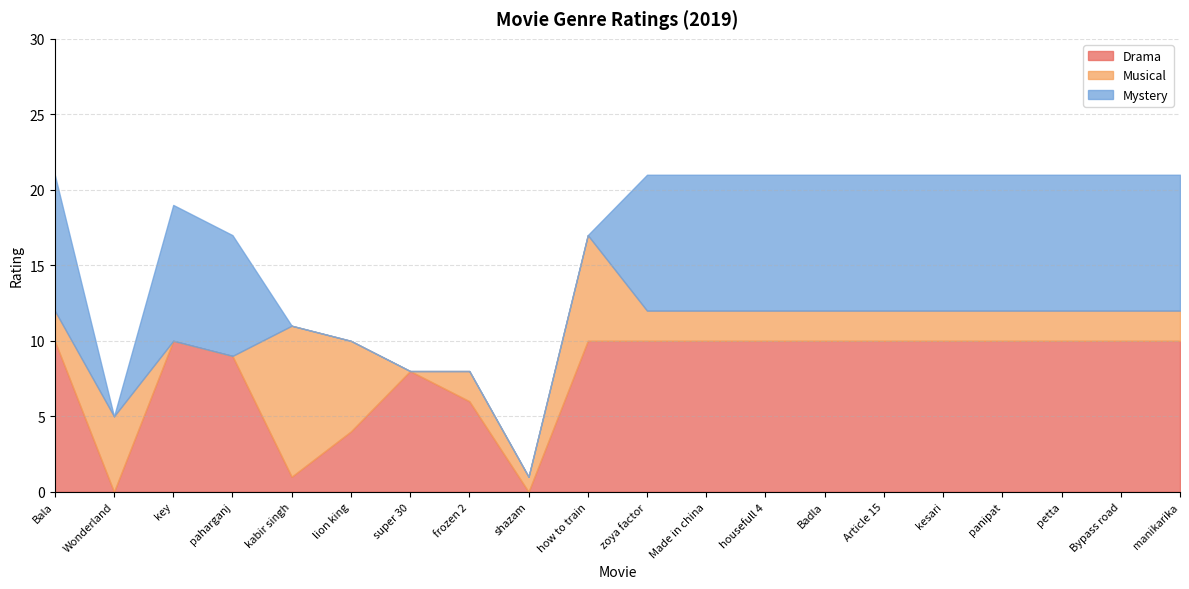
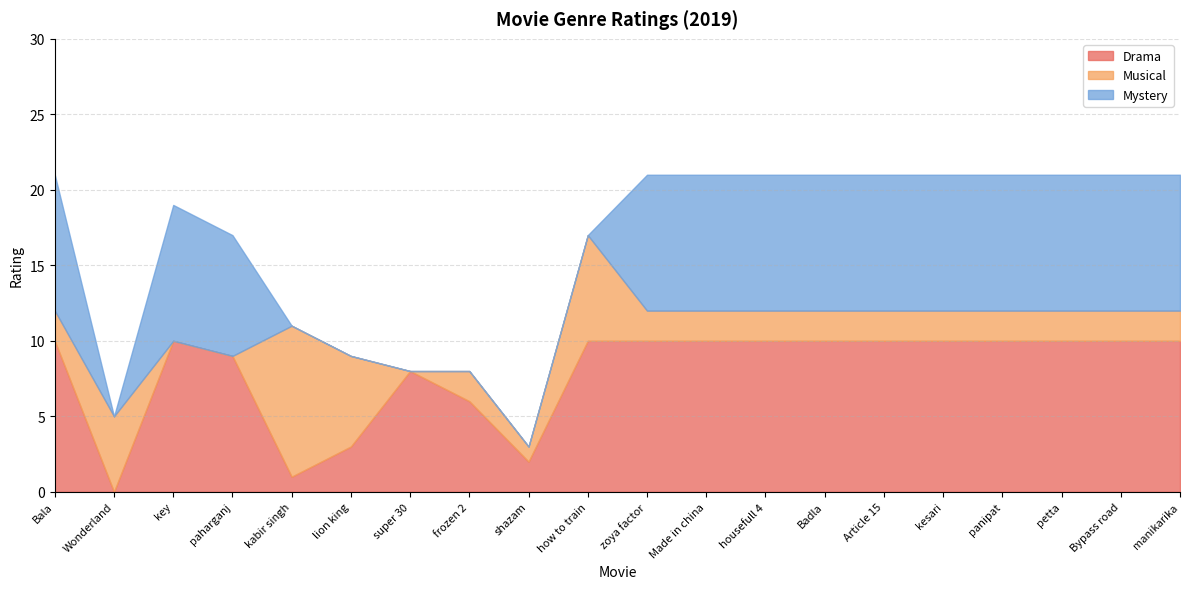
Drama, lion king: 4 -> 3
Drama, shazam: 0 -> 2
